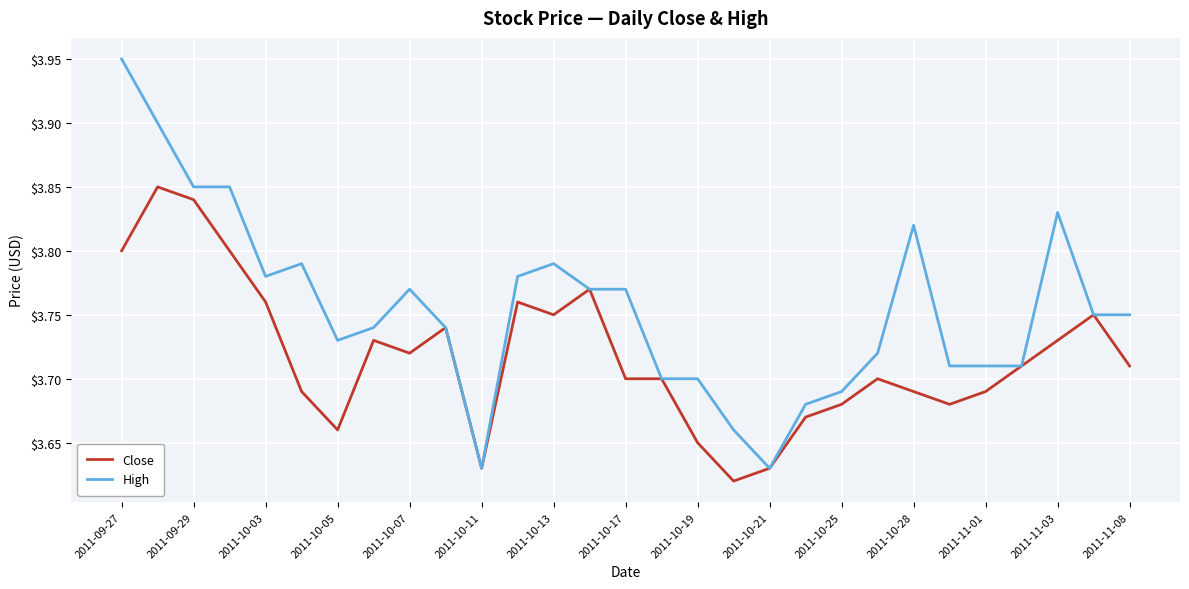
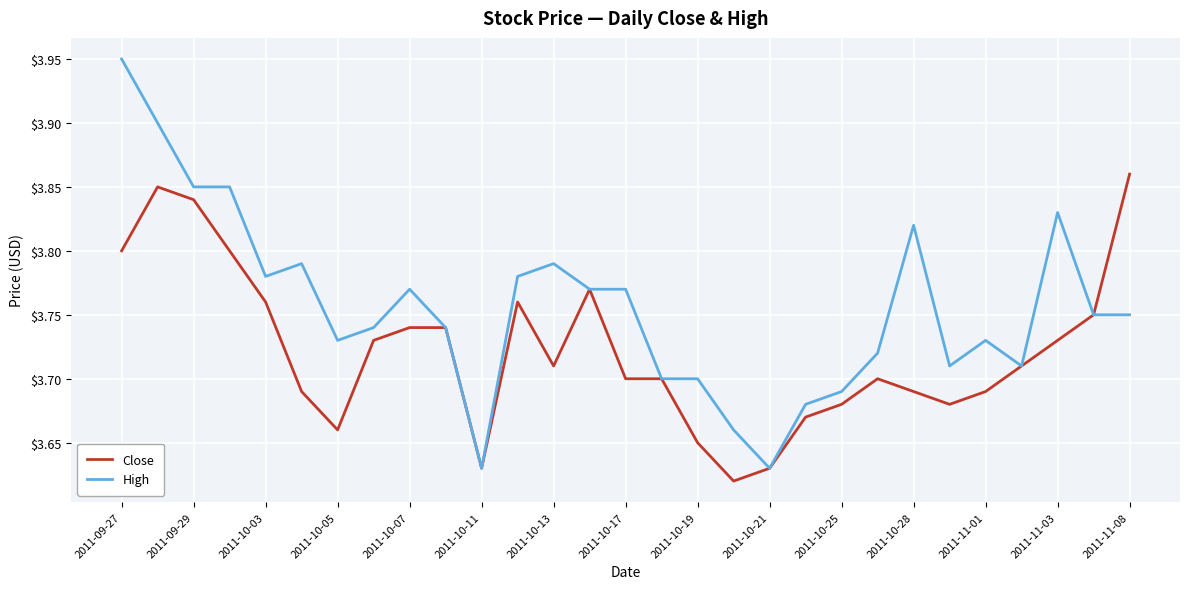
Close, 2011-10-07: $3.72 -> $3.74
Close, 2011-10-13: $3.75 -> $3.71
High, 2011-11-01: $3.71 -> $3.73
Close, 2011-11-08: $3.71 -> $3.86
